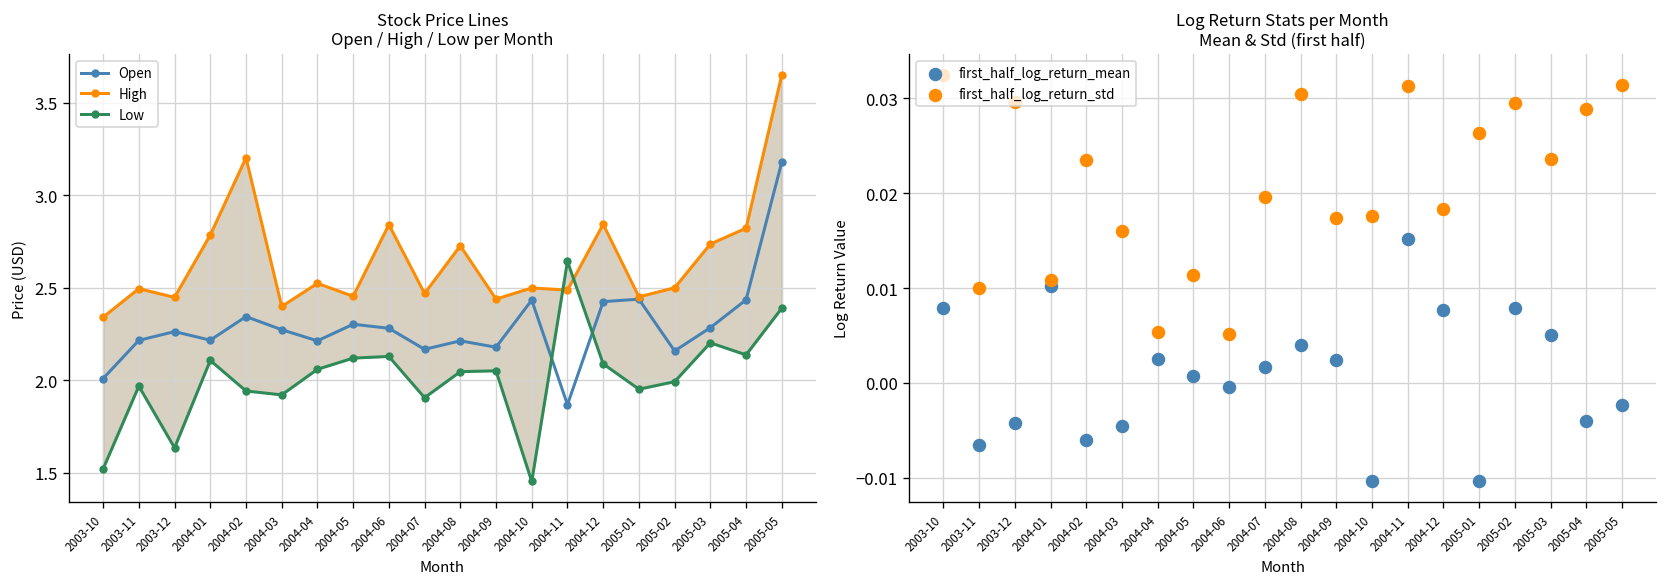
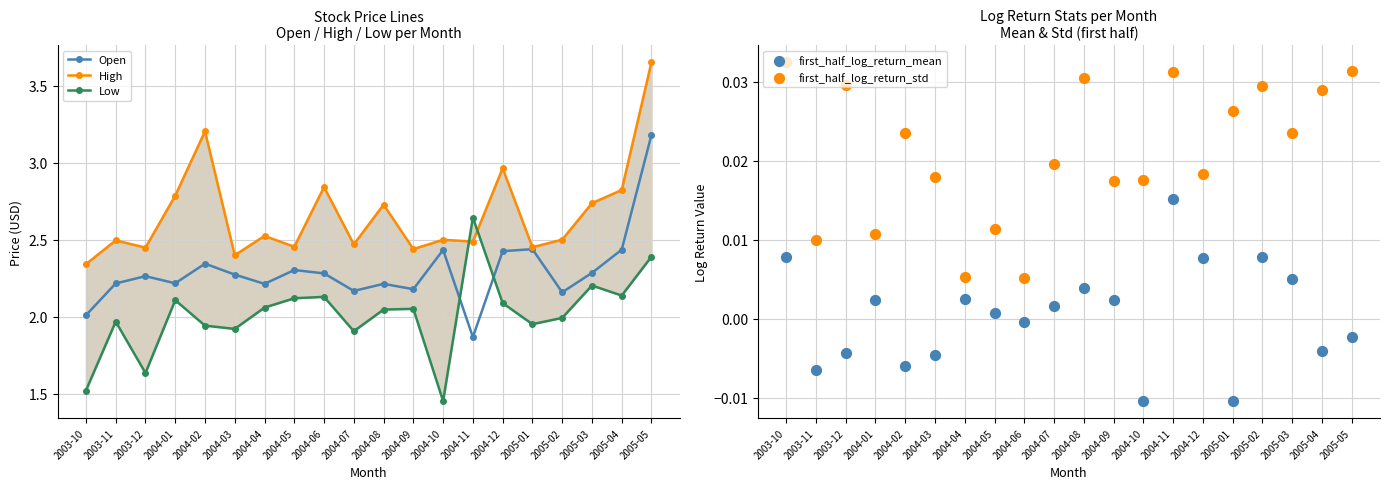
Stock Price Lines Open / High / Low per Month, High, 2004-12: 2.84 -> 2.96
Log Return Stats per Month Mean & Std (first half), first_half_log_return_mean, 2004-01: 0.010 -> 0.002
Log Return Stats per Month Mean & Std (first half), first_half_log_return_std, 2004-03: 0.016 -> 0.018
